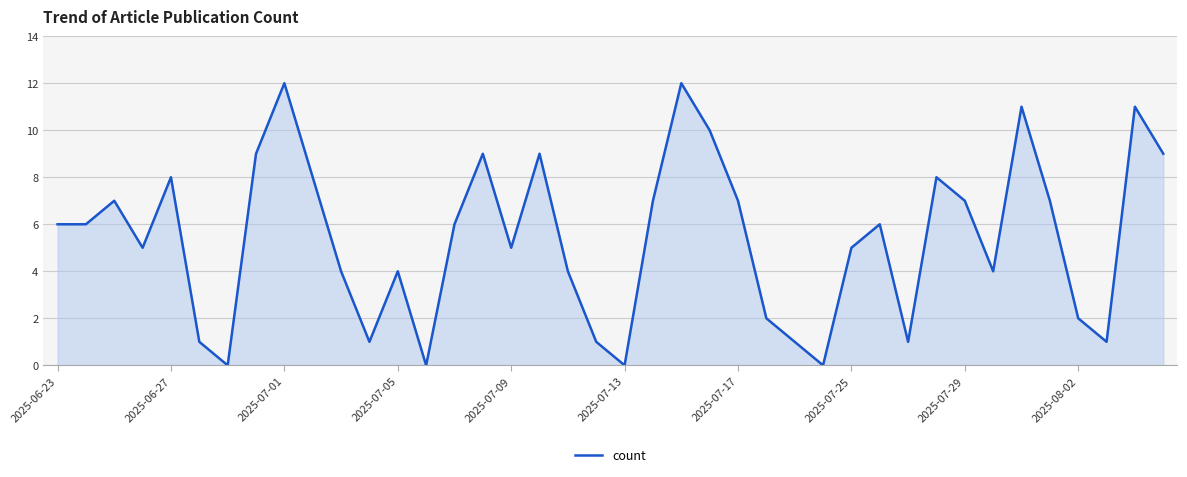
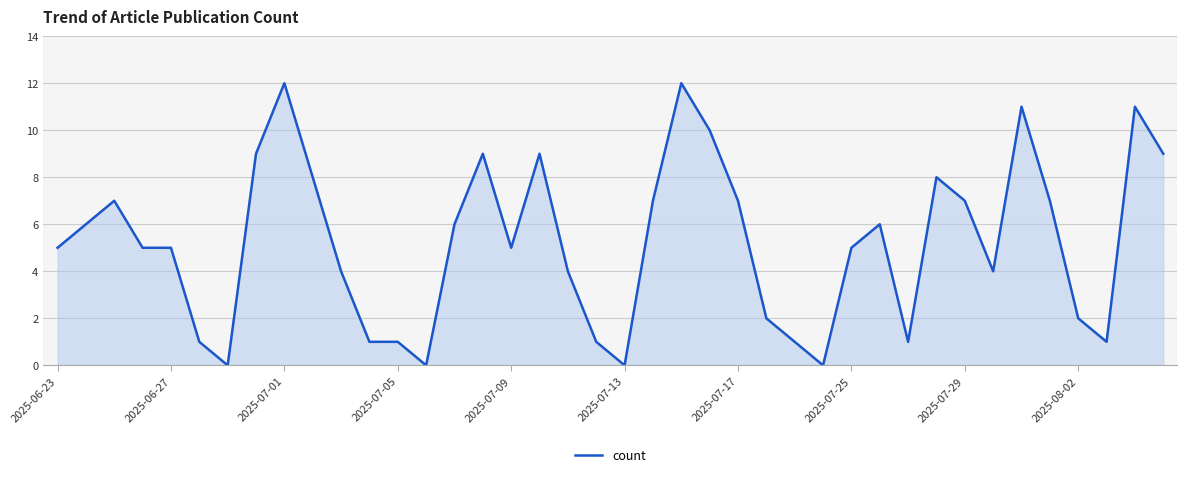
2025-06-23: 6 -> 5
2025-06-27: 8 -> 5
2025-07-05: 4 -> 1
